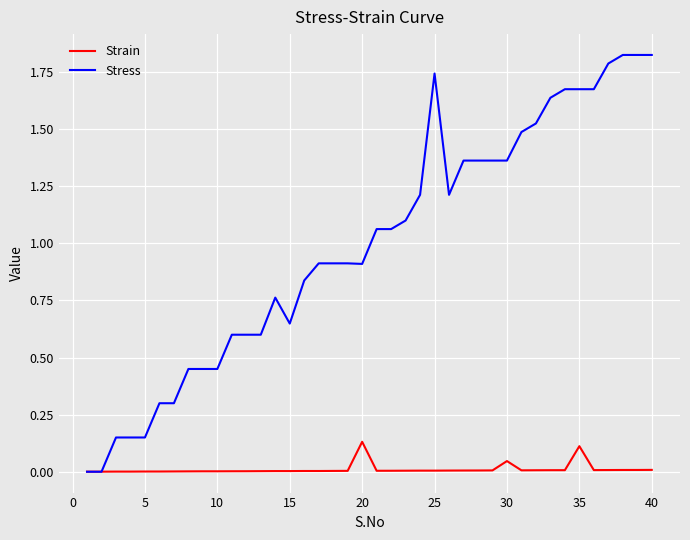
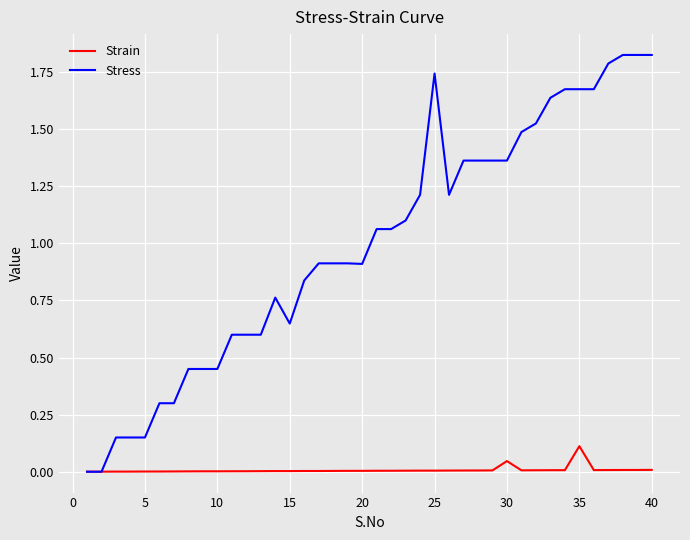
Strain, 20: 0.13 -> 0.00
